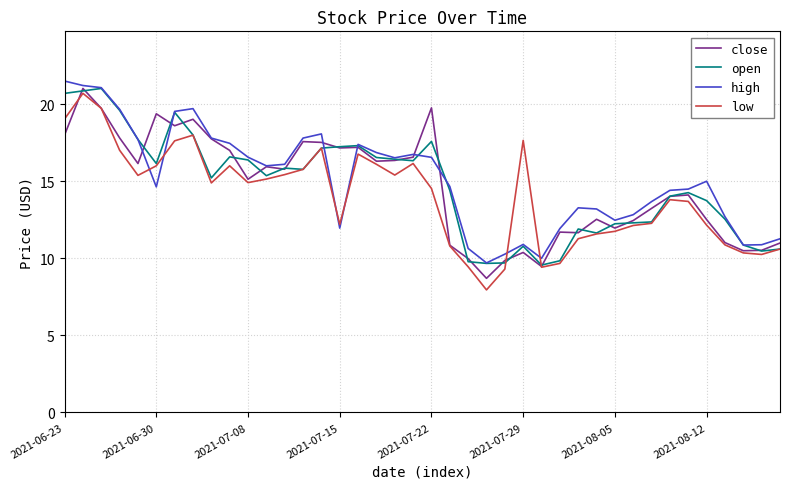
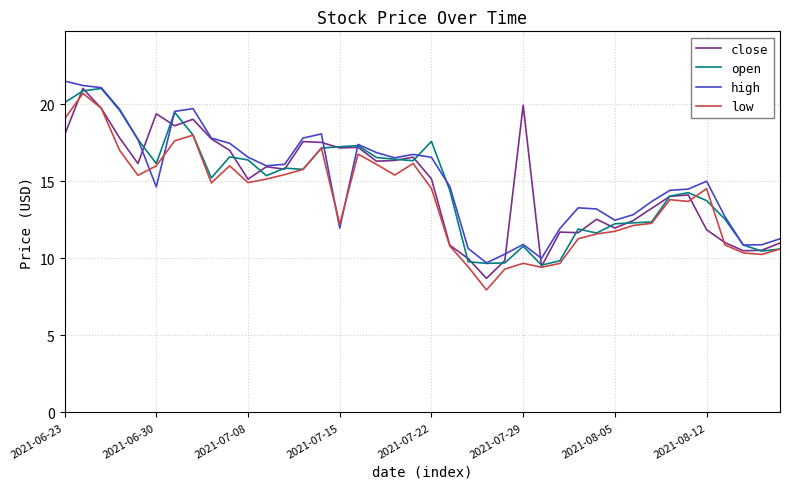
open, 2021-06-23: 20.7 -> 20.1
close, 2021-07-22: 19.8 -> 15.2
close, 2021-07-29: 10.4 -> 19.9
low, 2021-07-29: 17.7 -> 9.7
close, 2021-08-12: 12.5 -> 11.9
low, 2021-08-12: 12.2 -> 14.5
